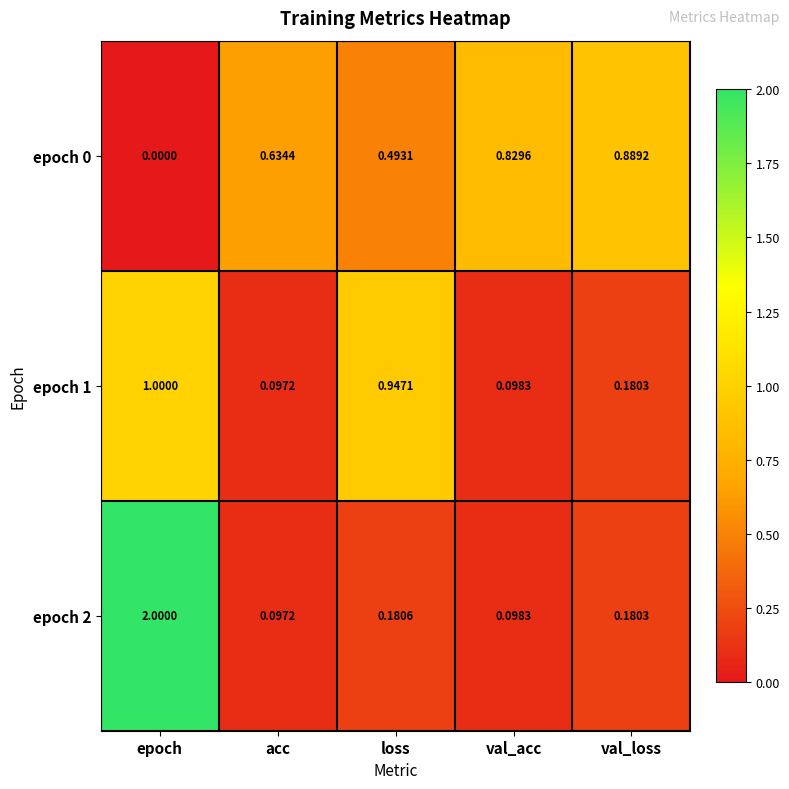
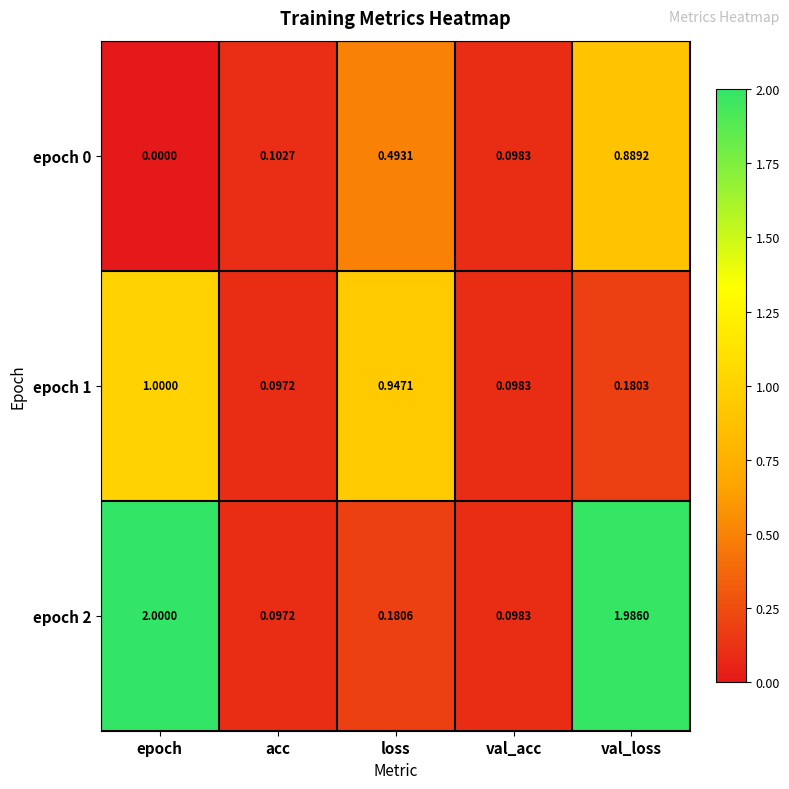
epoch 0, acc: 0.6344 -> 0.1027
epoch 0, val_acc: 0.8296 -> 0.0983
epoch 2, val_loss: 0.1803 -> 1.9860
